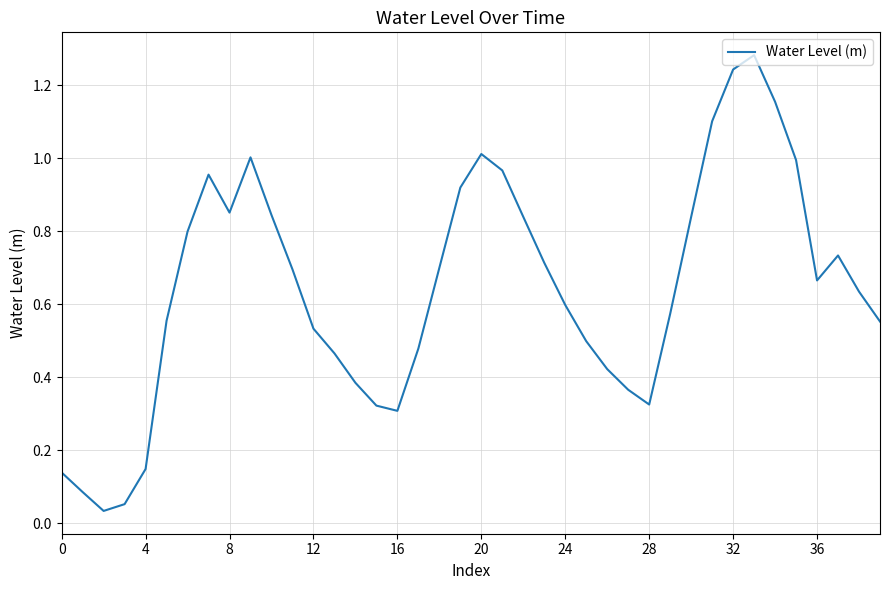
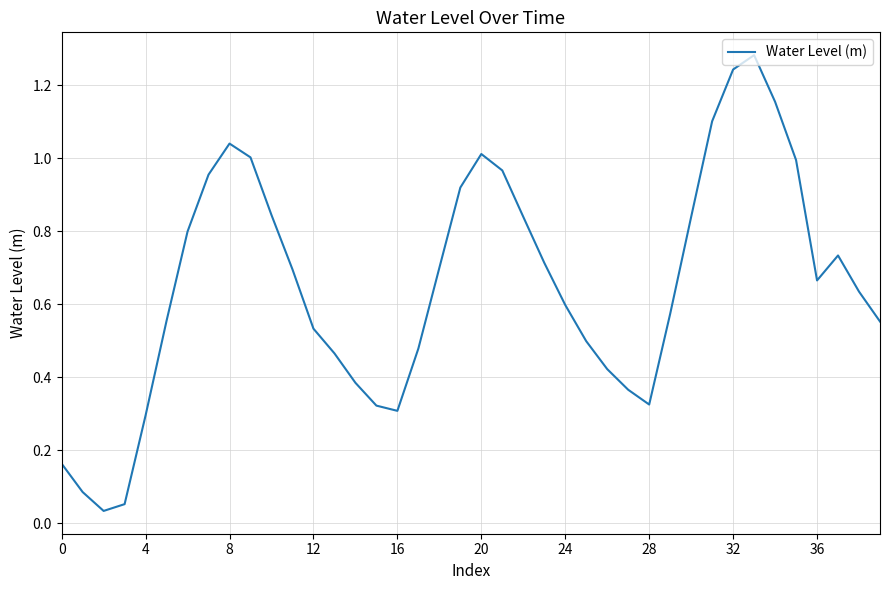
0: 0.14 -> 0.16
4: 0.15 -> 0.30
8: 0.85 -> 1.04
